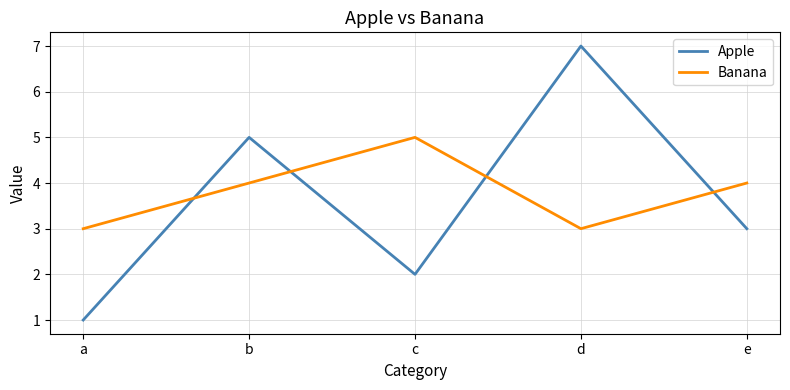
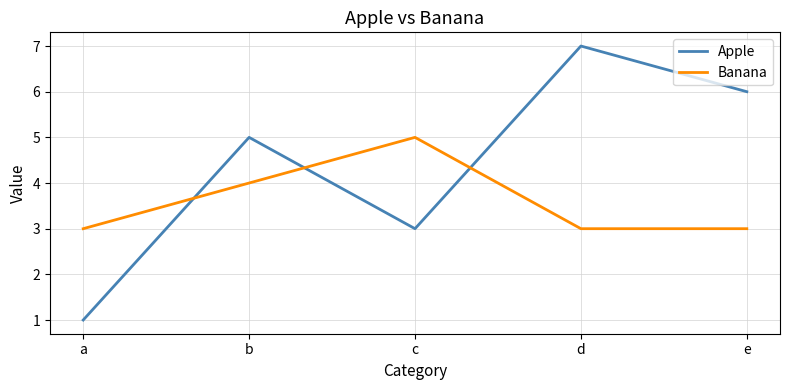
Apple, c: 2 -> 3
Apple, e: 3 -> 6
Banana, e: 4 -> 3
